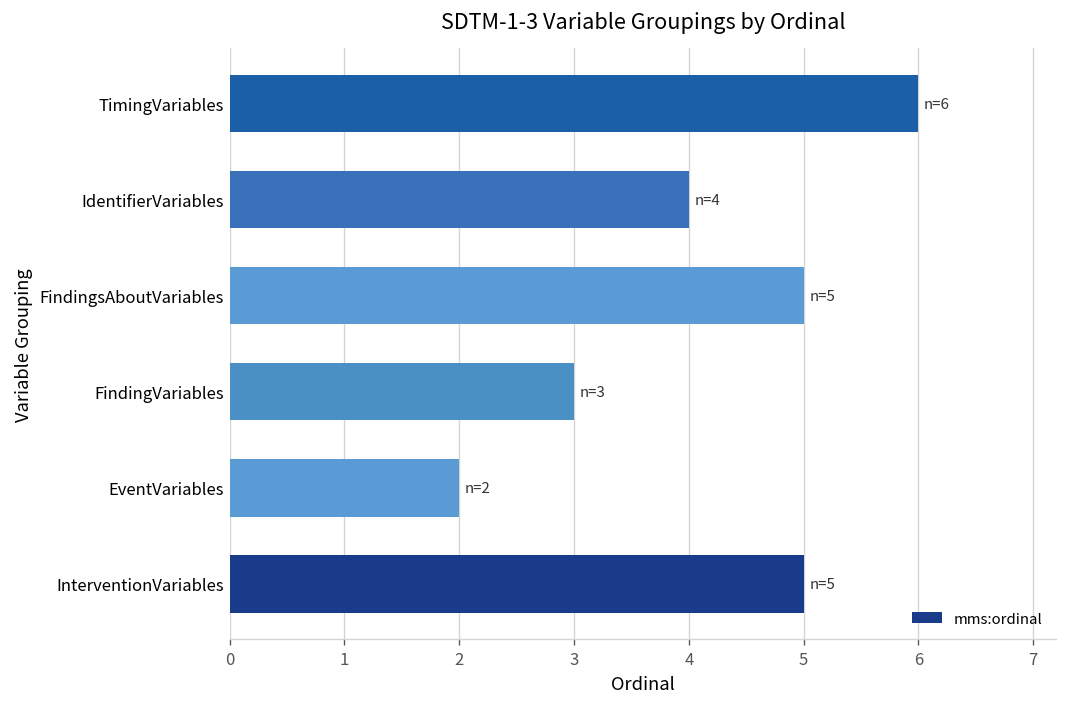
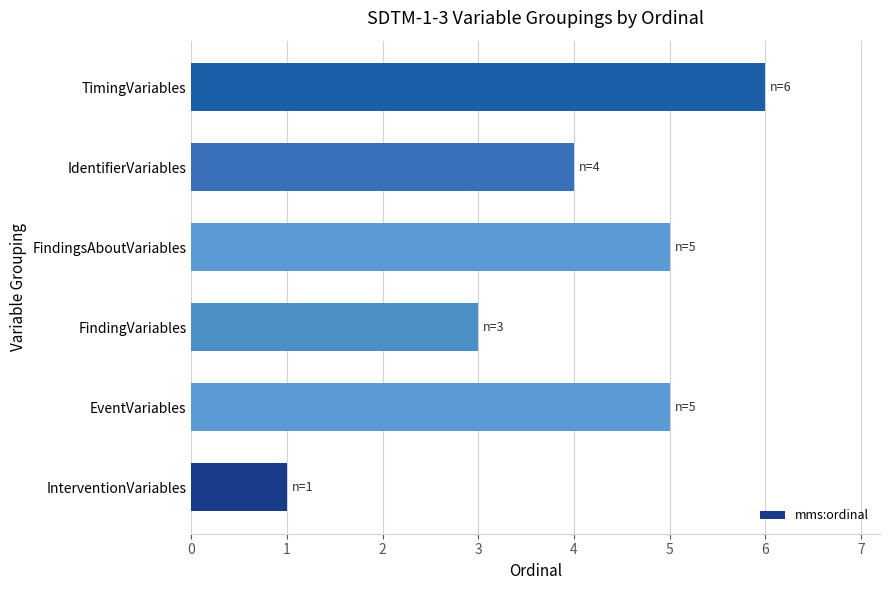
EventVariables: 2 -> 5
InterventionVariables: 5 -> 1
